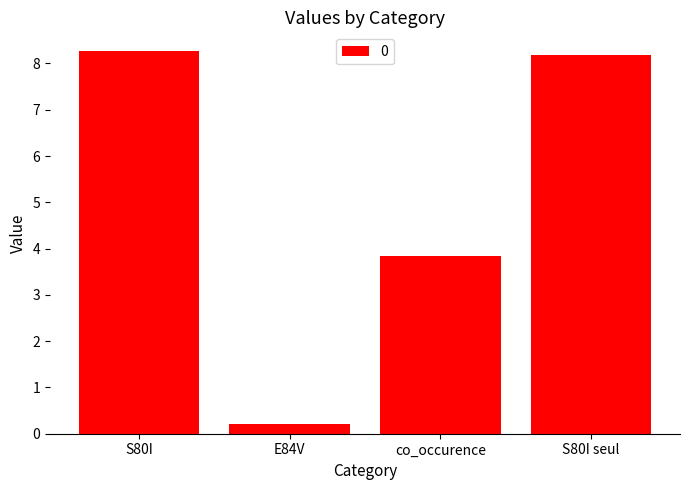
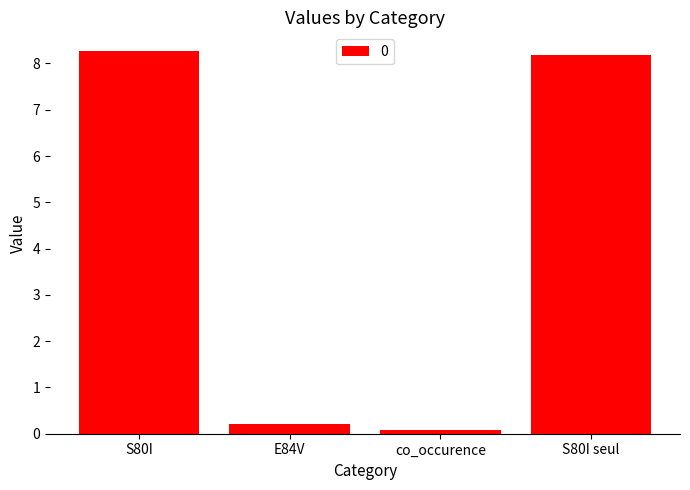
co_occurence: 3.9 -> 0.1
